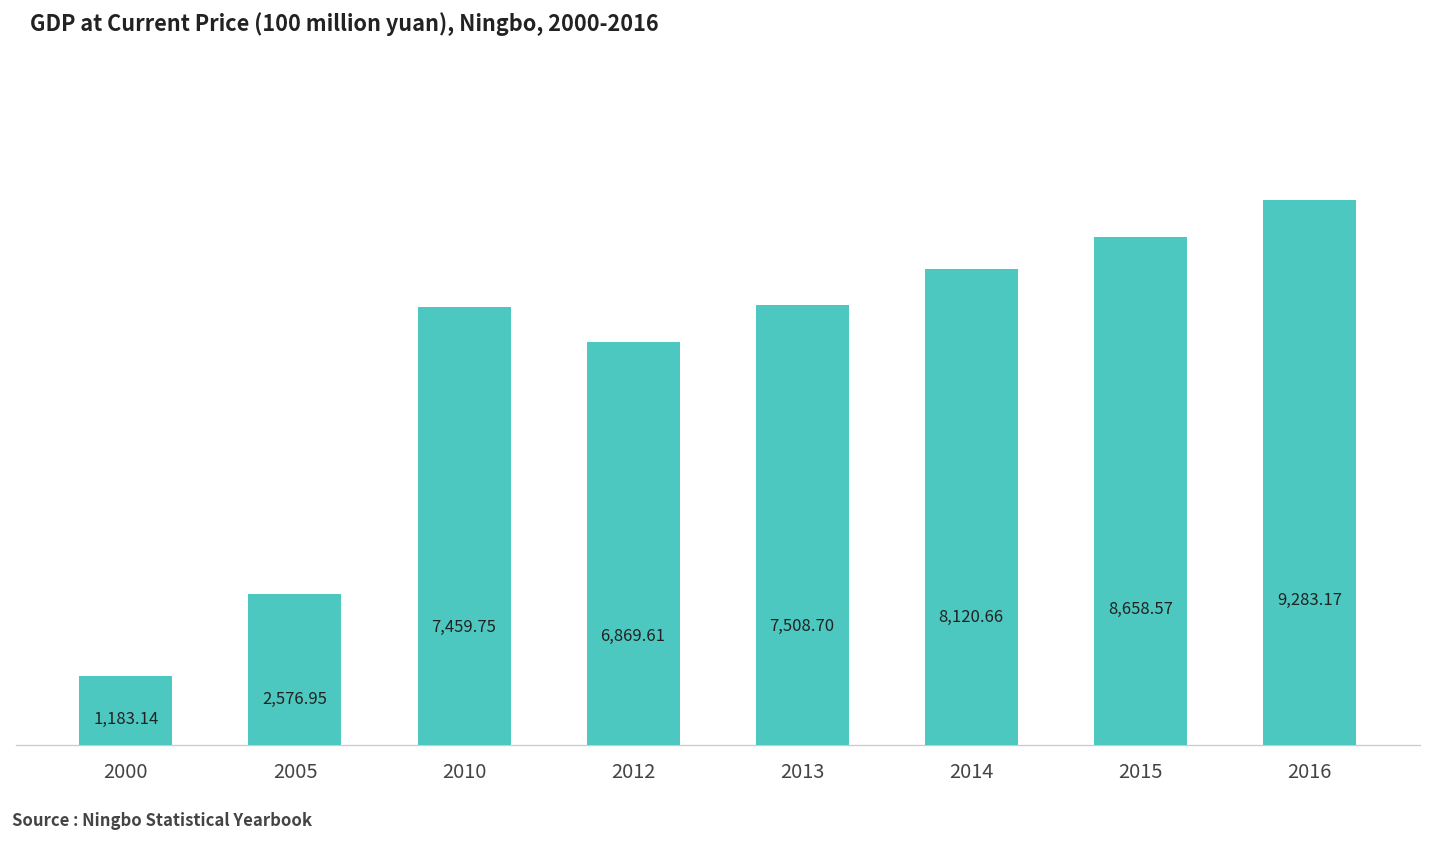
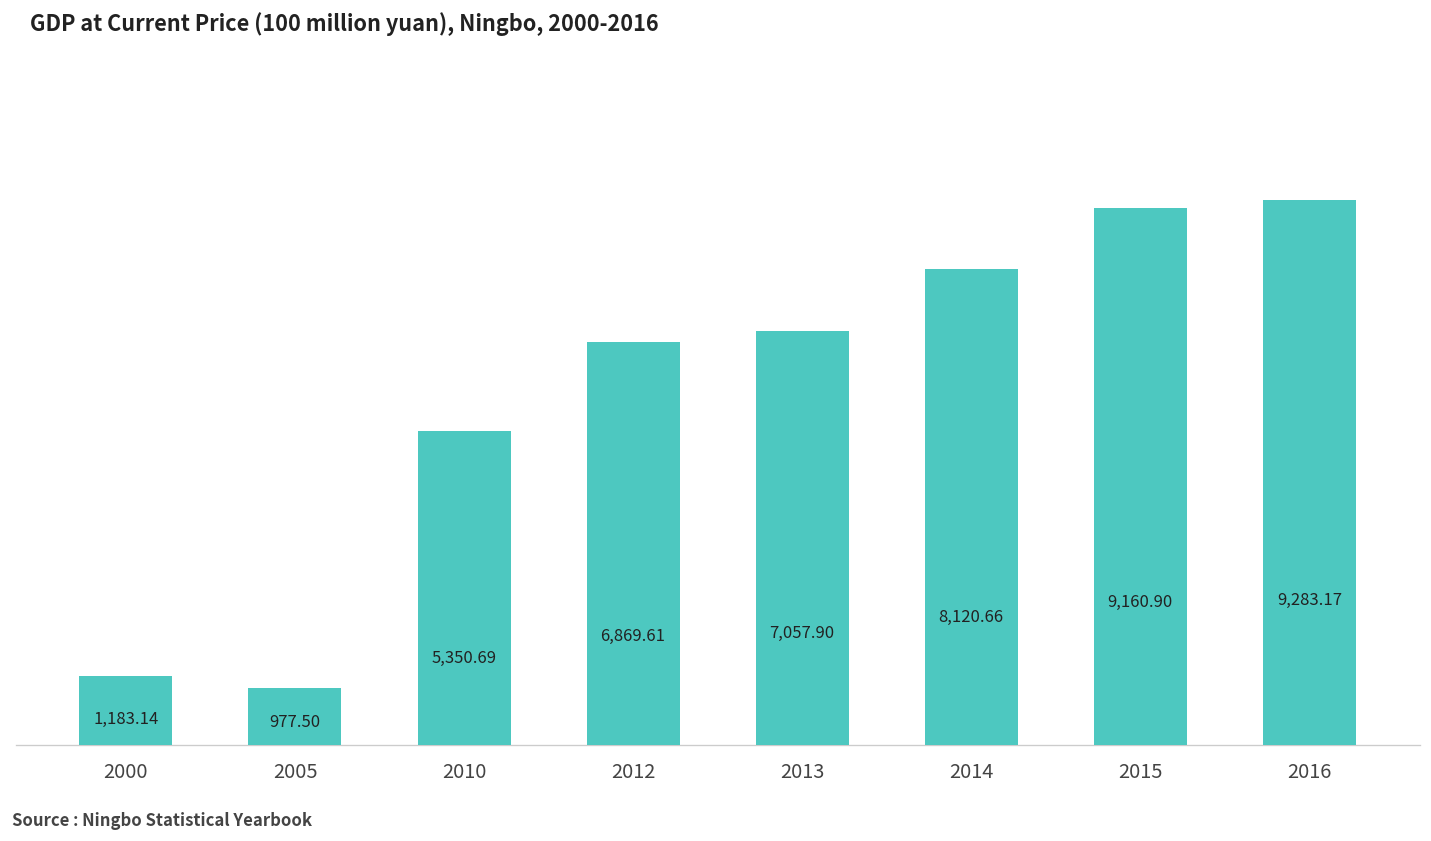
2005: 2,576.95 -> 977.50
2010: 7,459.75 -> 5,350.69
2013: 7,508.70 -> 7,057.90
2015: 8,658.57 -> 9,160.90
